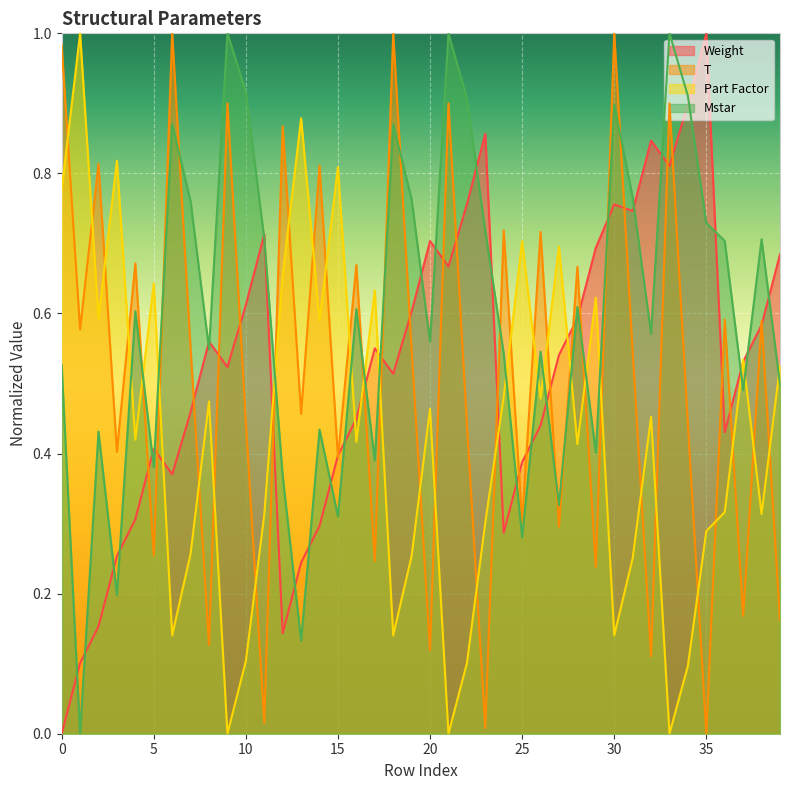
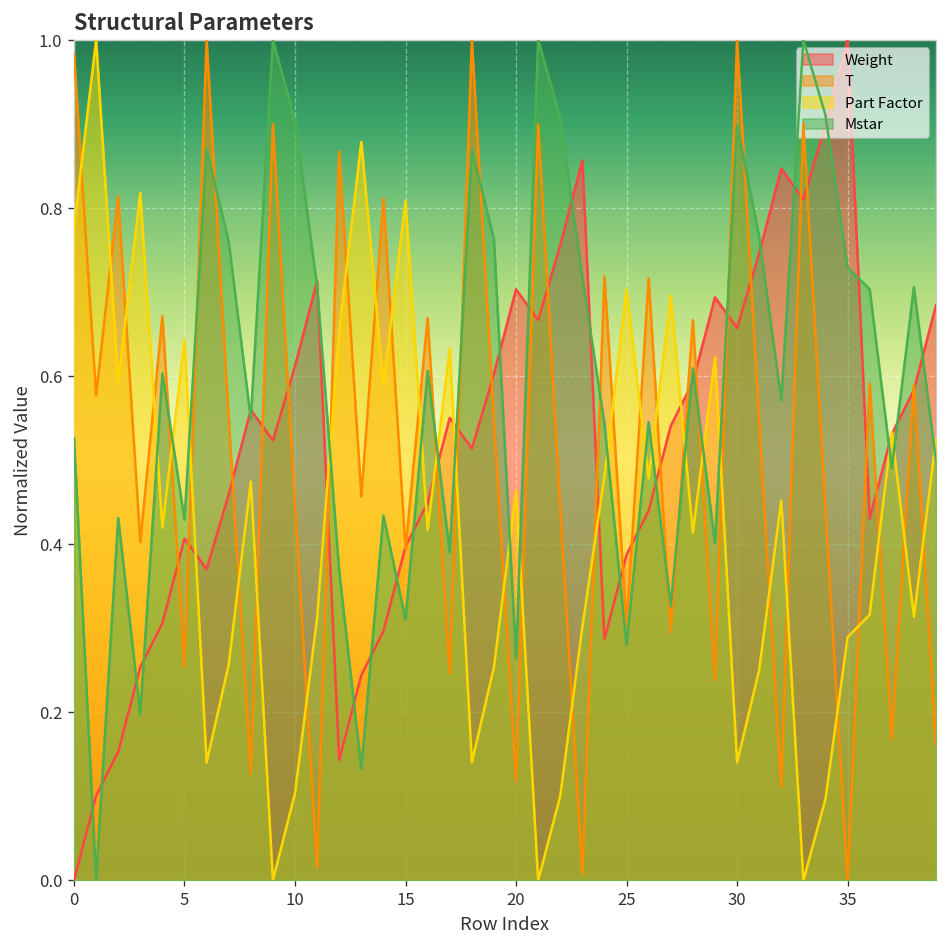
Mstar, 5: 0.38 -> 0.43
Mstar, 10: 0.92 -> 0.90
Mstar, 20: 0.56 -> 0.26
Weight, 30: 0.76 -> 0.66
